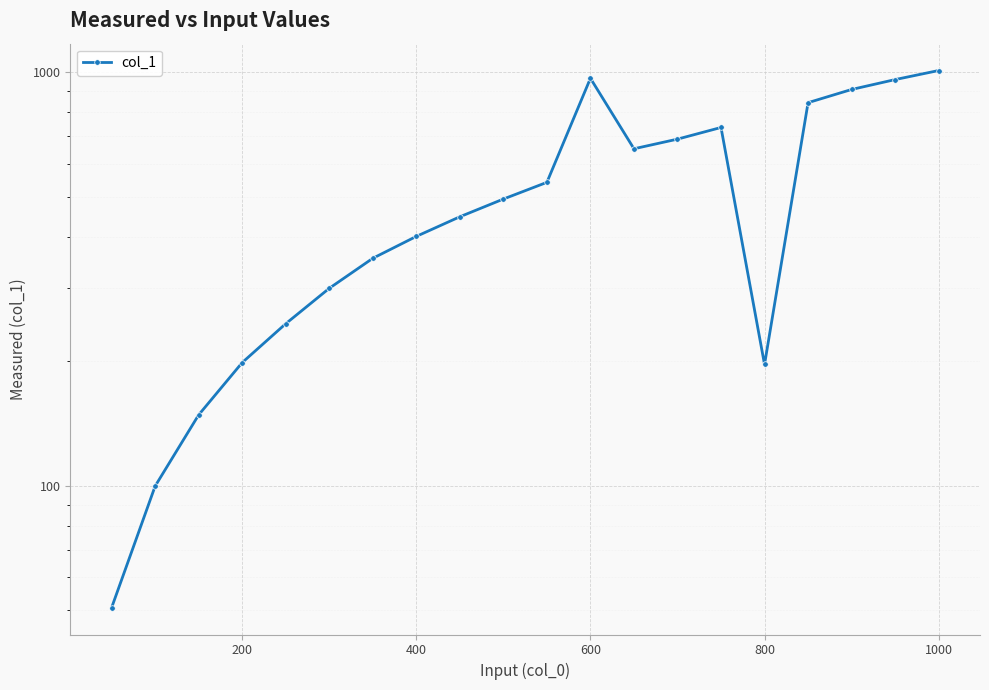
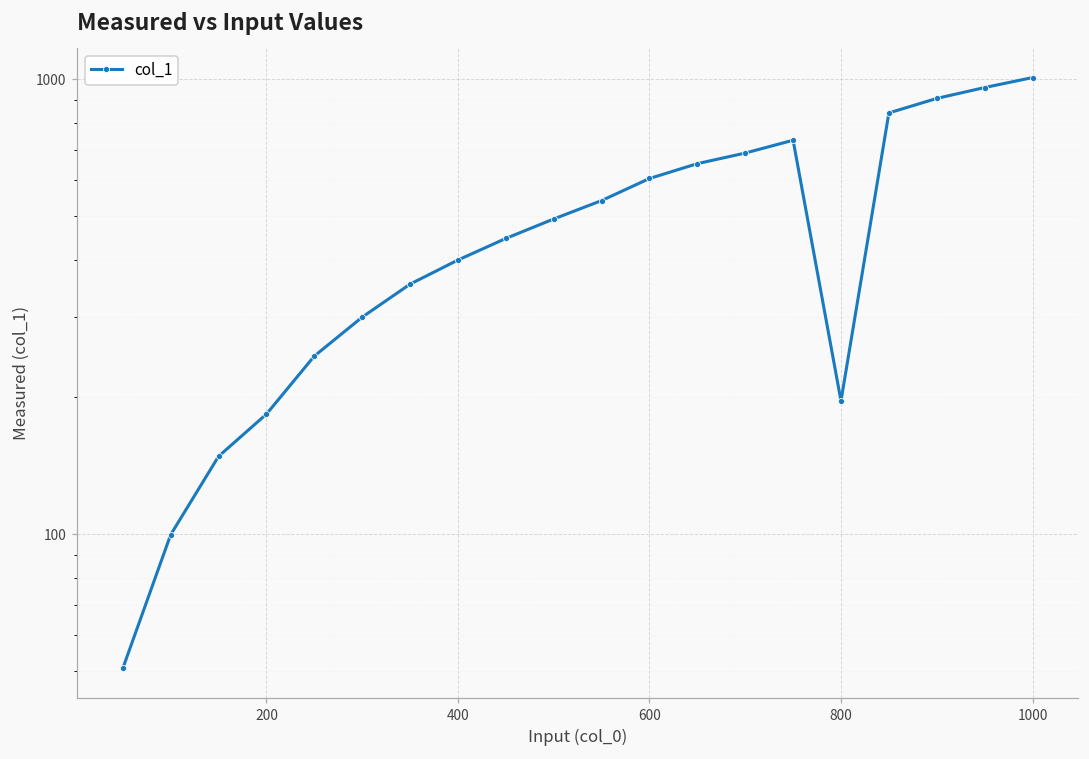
200: 200 -> 180
600: 970 -> 610
